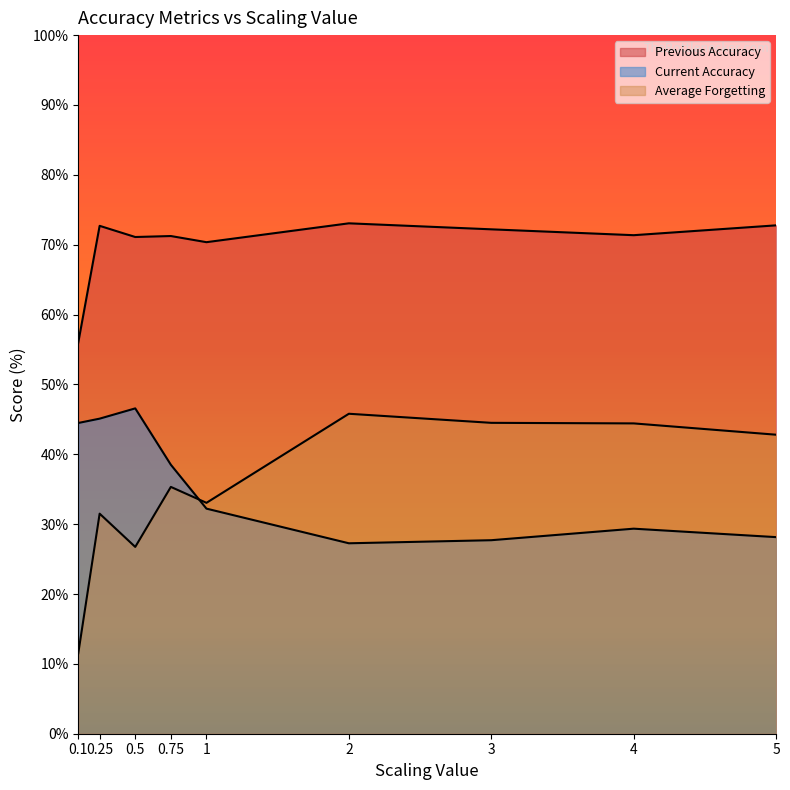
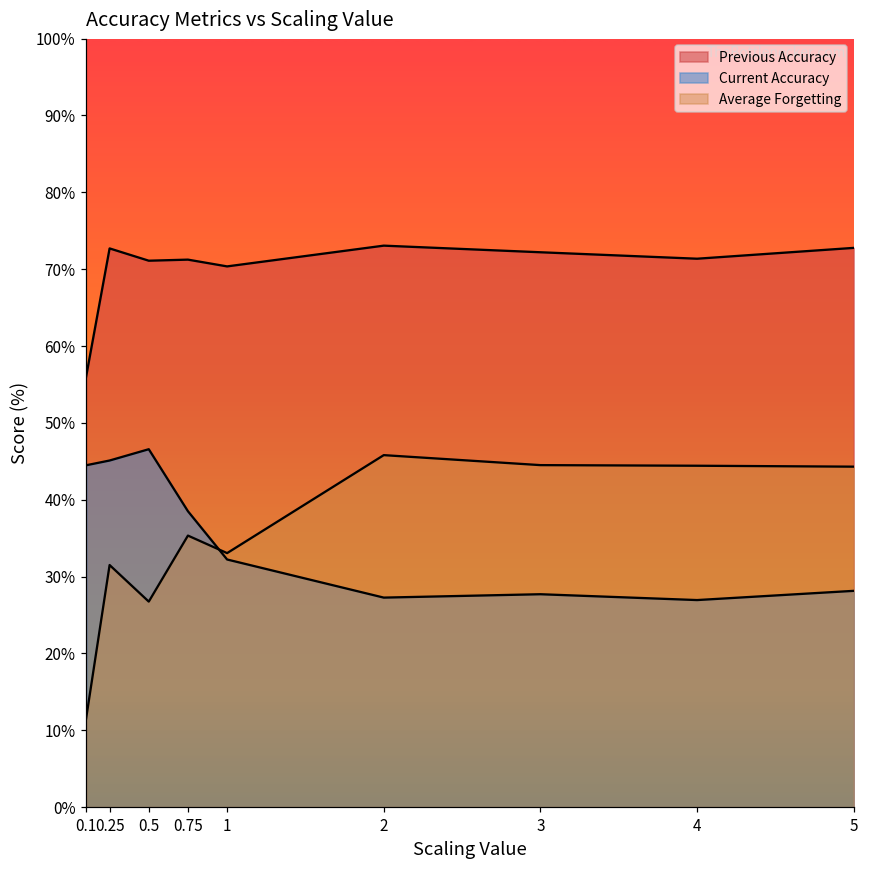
Current Accuracy, 4: 29% -> 27%
Average Forgetting, 5: 43% -> 44%
